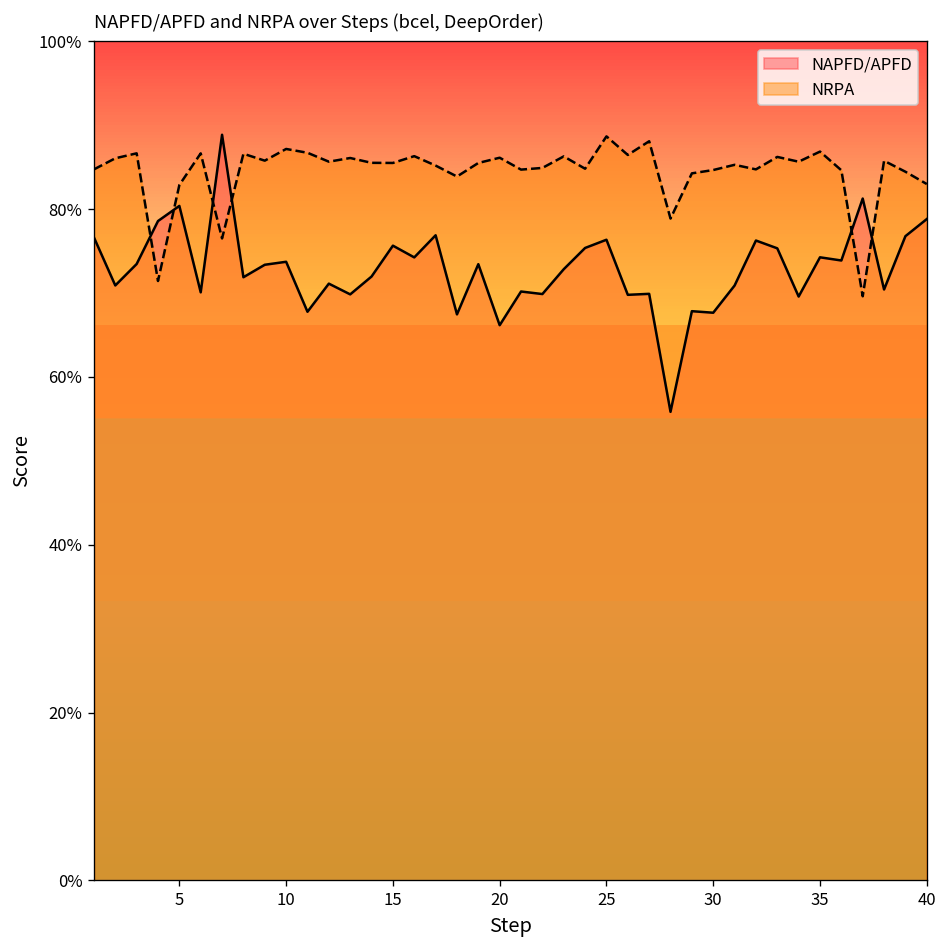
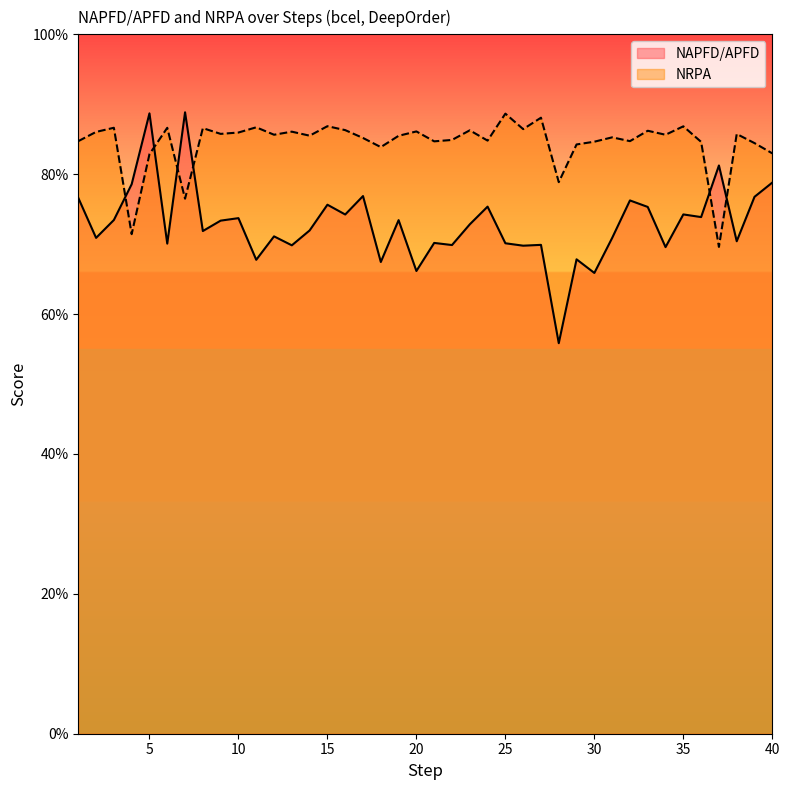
NAPFD/APFD, 5: 80% -> 89%
NRPA, 10: 87% -> 86%
NRPA, 15: 85% -> 87%
NAPFD/APFD, 25: 76% -> 70%
NAPFD/APFD, 30: 68% -> 66%
